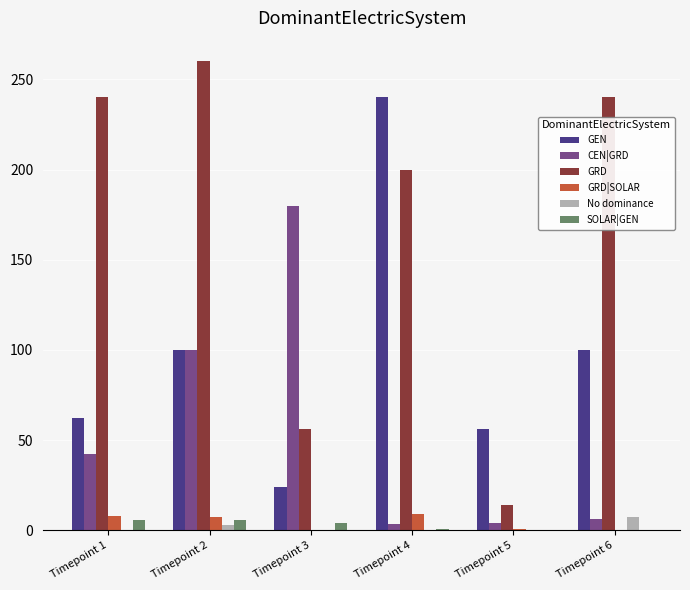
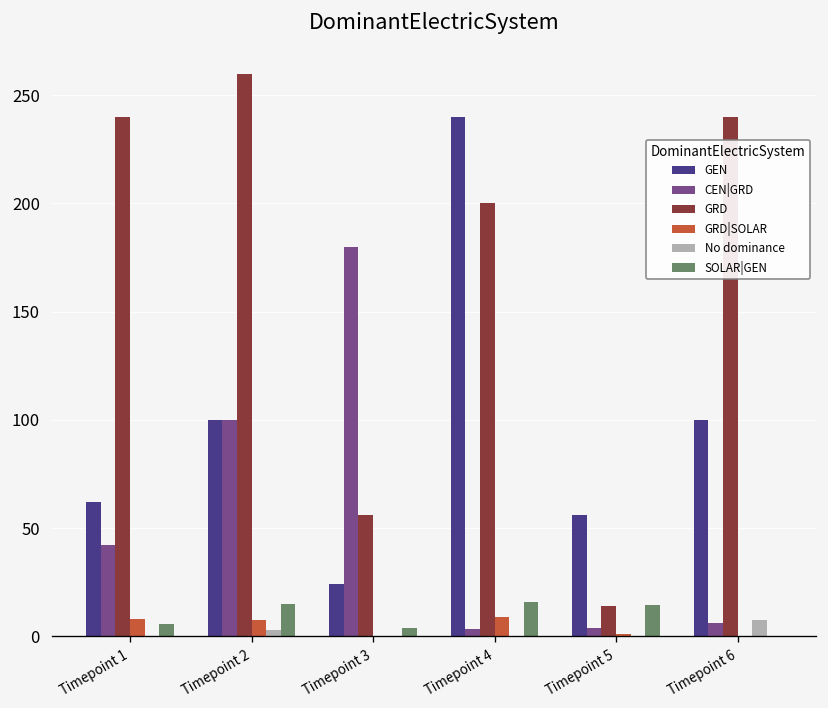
SOLAR|GEN, Timepoint 2: 6 -> 15
SOLAR|GEN, Timepoint 4: 1 -> 16
SOLAR|GEN, Timepoint 5: 0 -> 14
